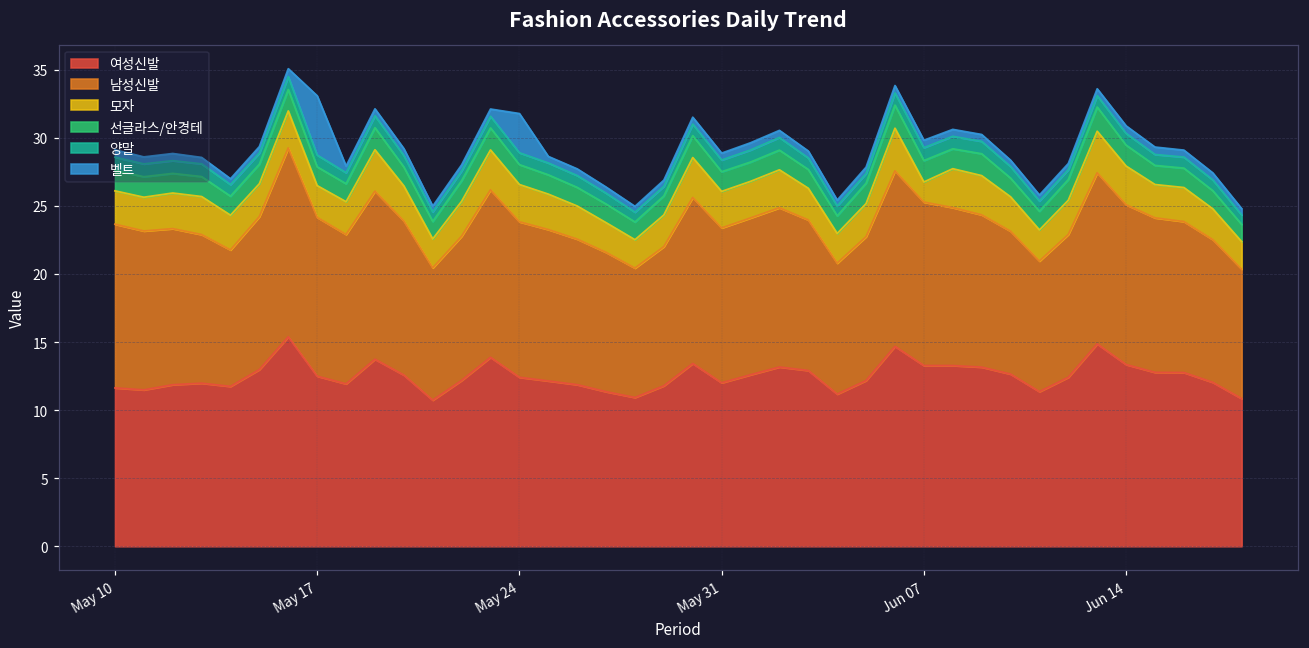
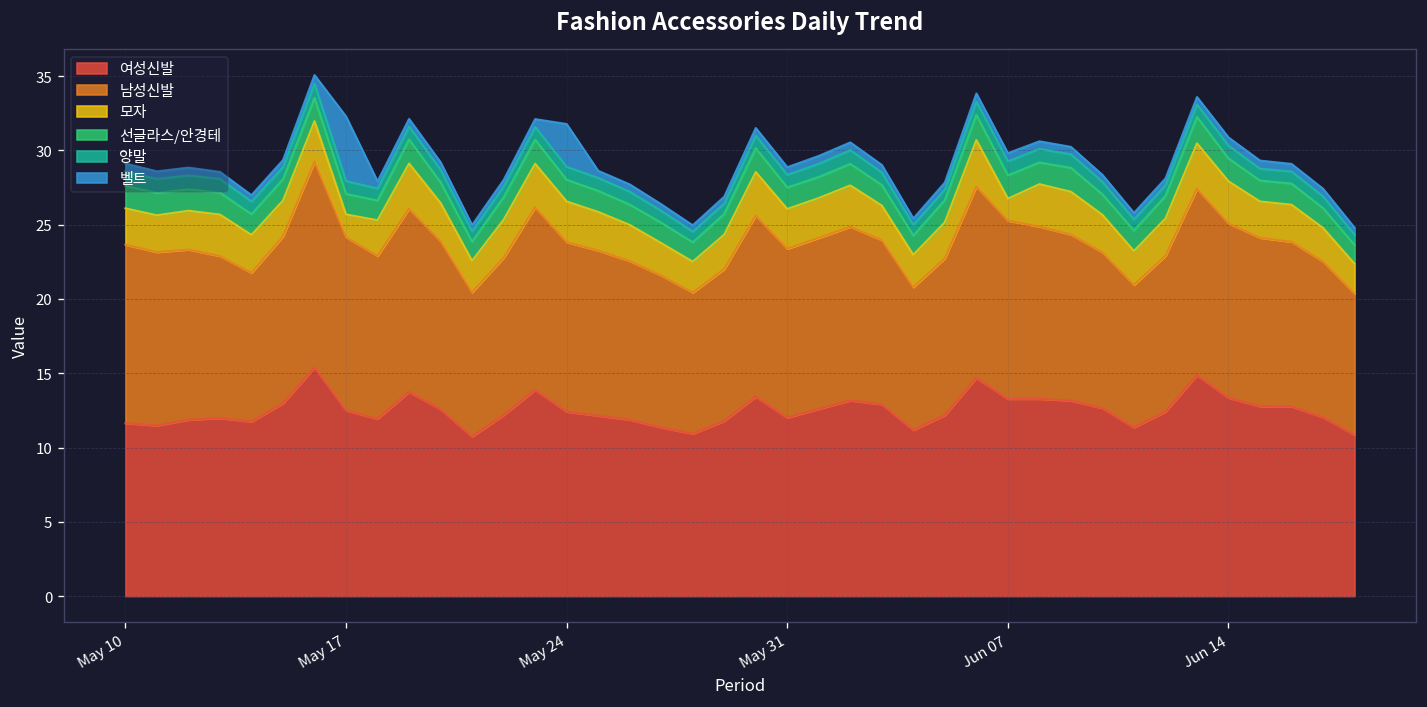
모자, May 17: 2.3 -> 1.5
